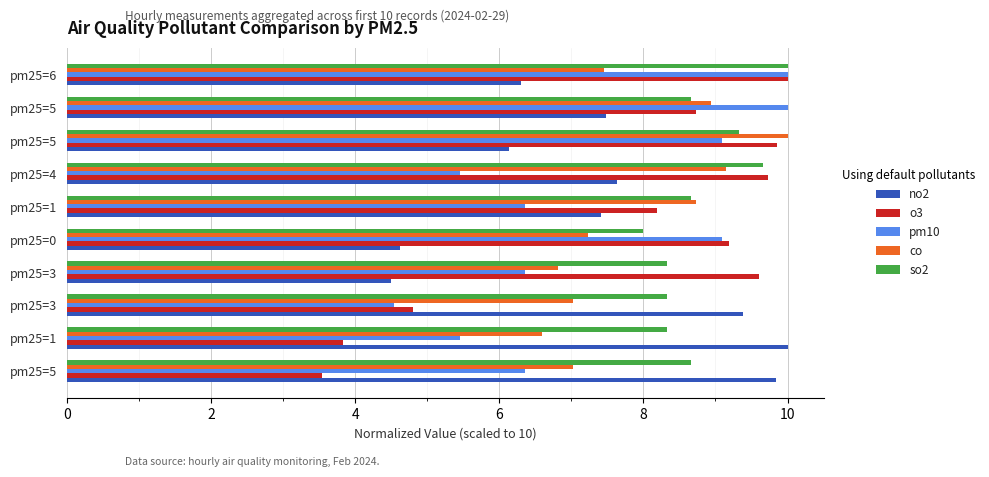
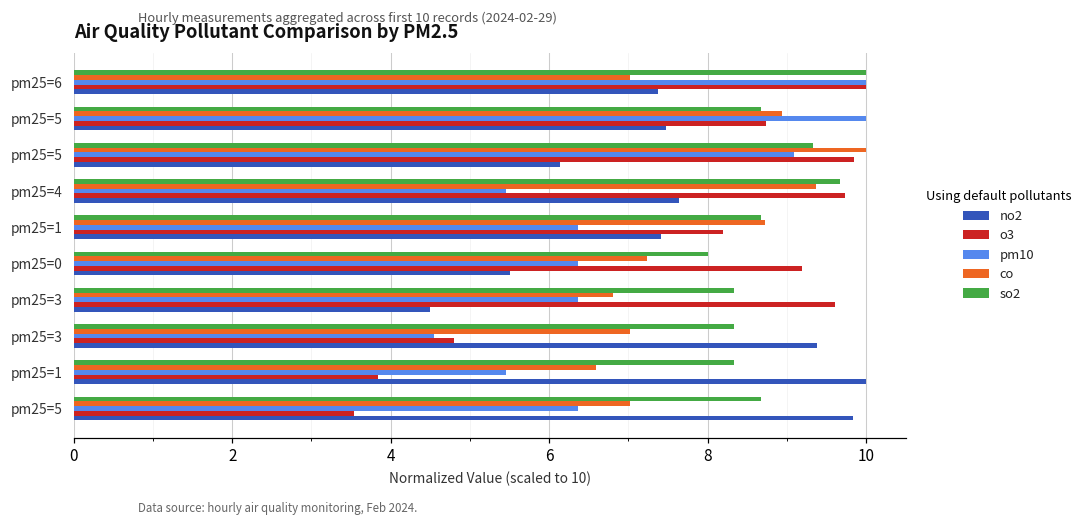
co, pm25=6: 7.4 -> 7.0
no2, pm25=6: 6.3 -> 7.4
co, pm25=4: 9.1 -> 9.4
pm10, pm25=0: 9.1 -> 6.4
no2, pm25=0: 4.6 -> 5.5
